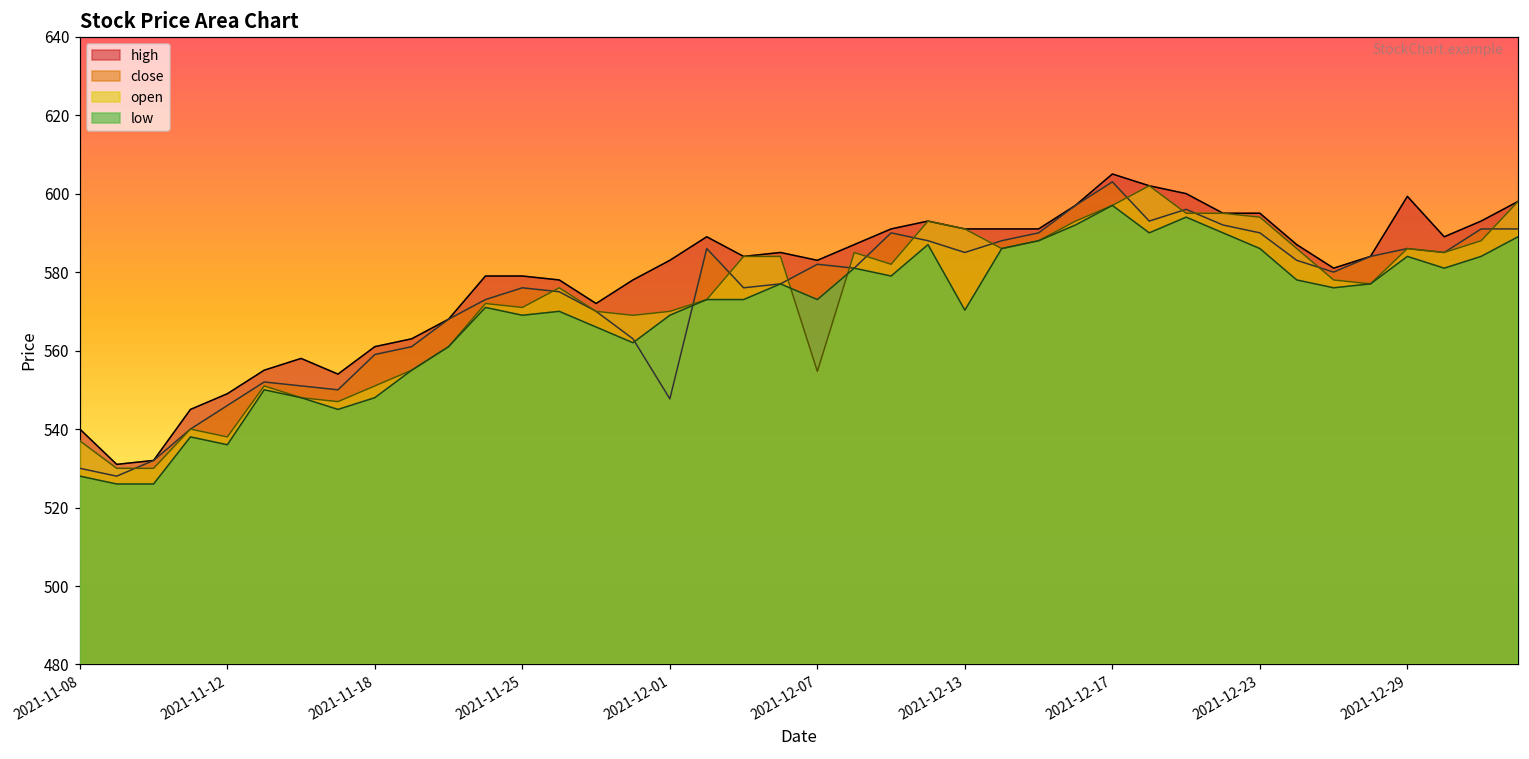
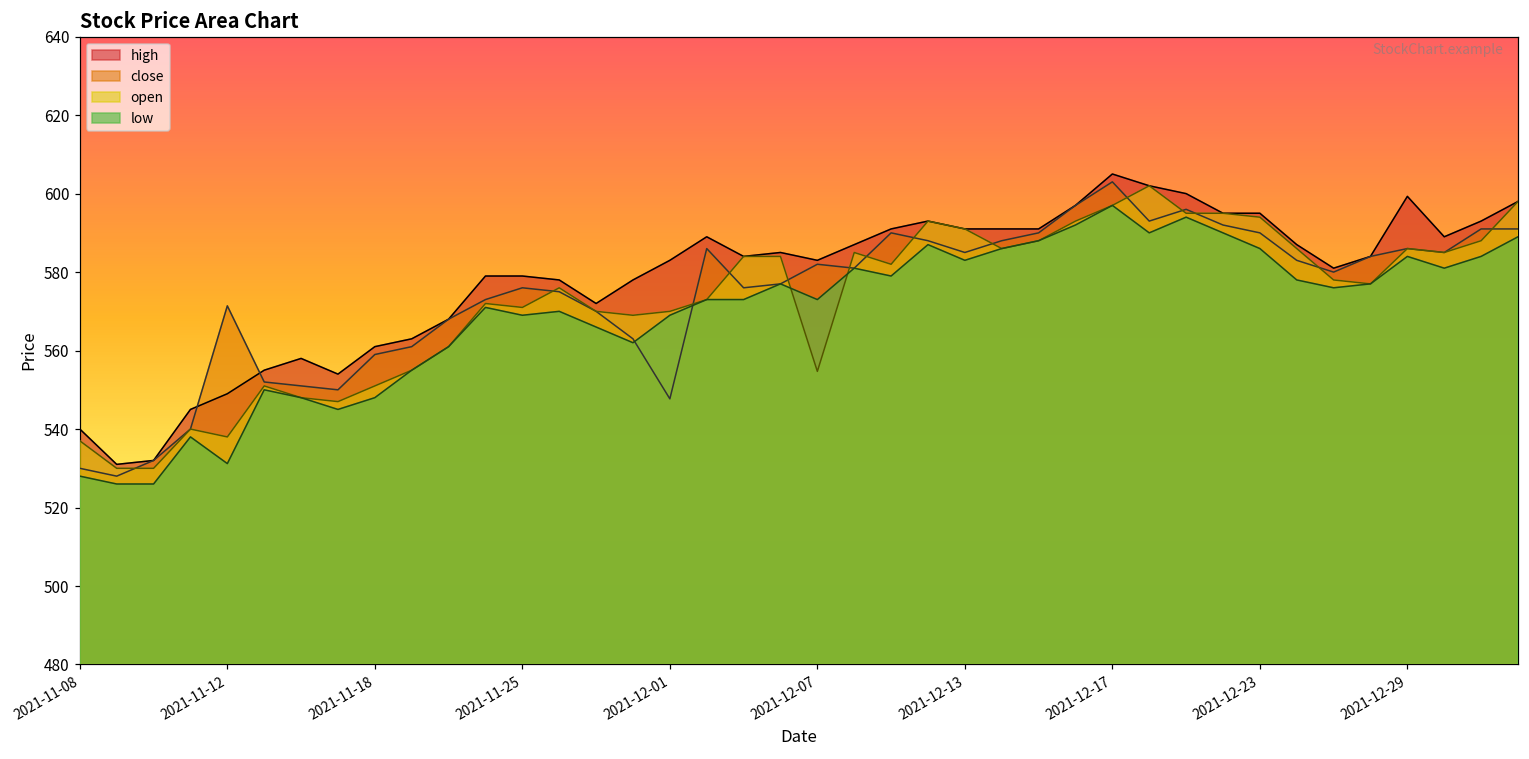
close, 2021-11-12: 546 -> 571
low, 2021-11-12: 536 -> 531
low, 2021-12-13: 570 -> 583
